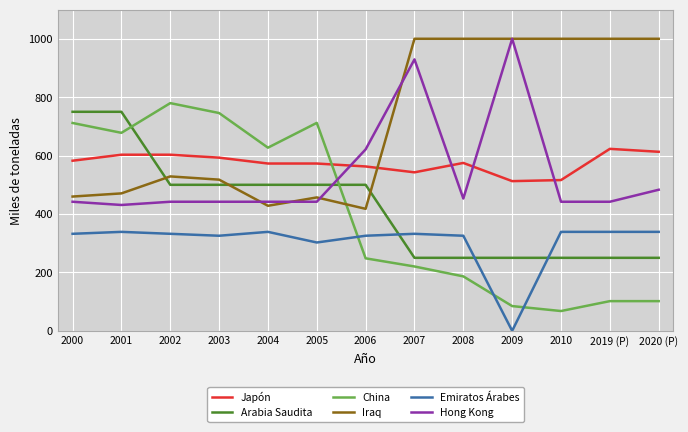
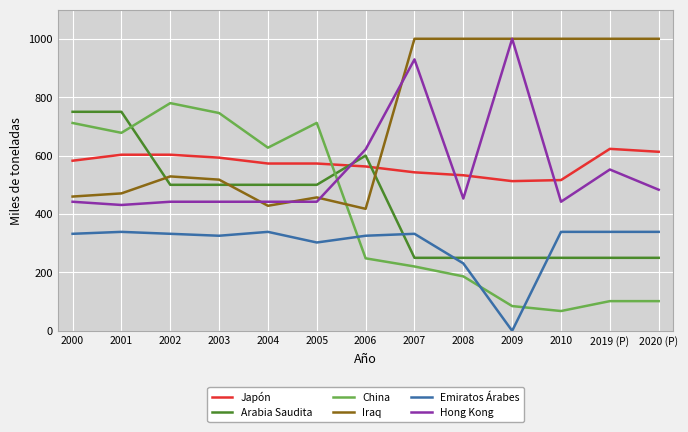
Arabia Saudita, 2006: 500 -> 600
Japón, 2008: 570 -> 530
Emiratos Árabes, 2008: 330 -> 230
Hong Kong, 2019 (P): 440 -> 550
